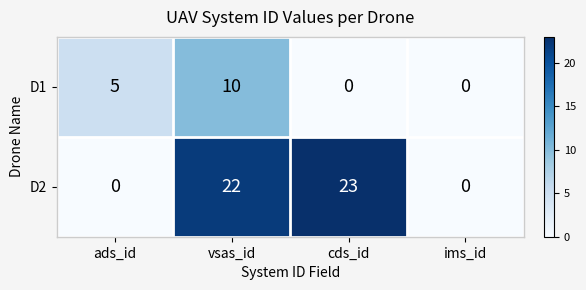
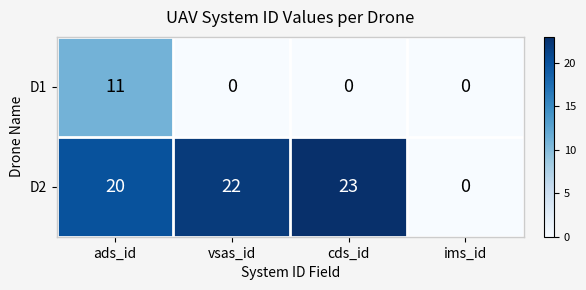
D1, ads_id: 5 -> 11
D1, vsas_id: 10 -> 0
D2, ads_id: 0 -> 20
